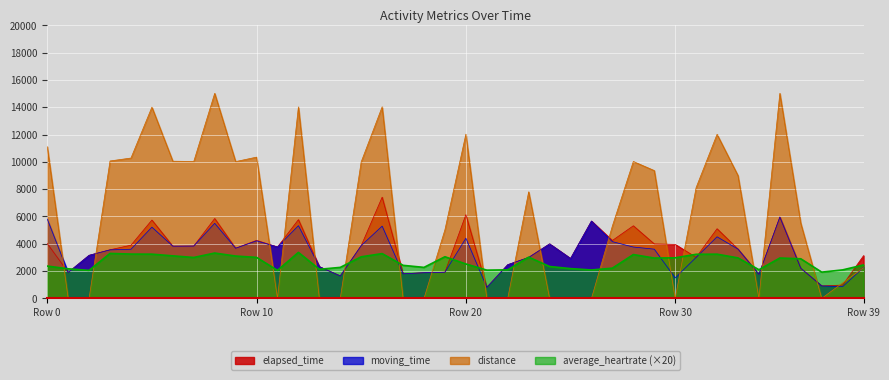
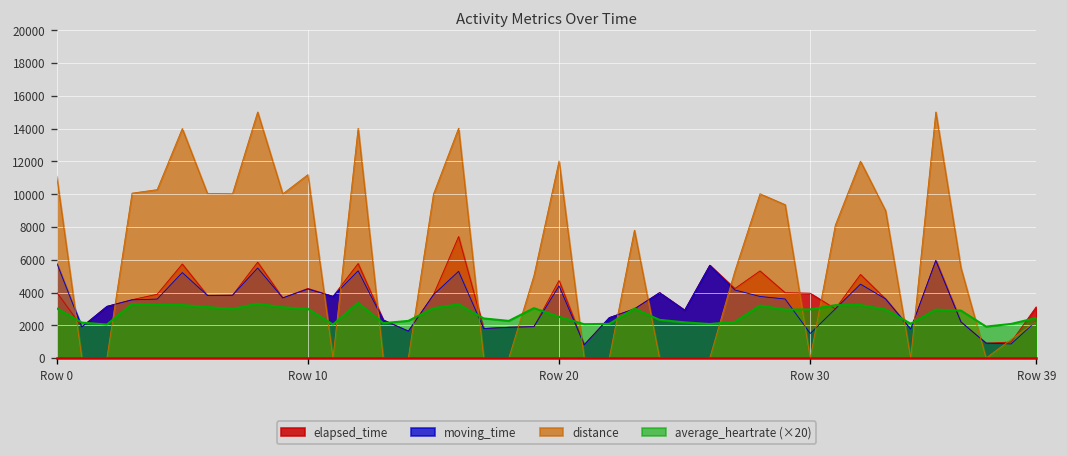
average_heartrate (×20), Row 0: 2400 -> 3000
distance, Row 10: 10300 -> 11200
elapsed_time, Row 20: 6100 -> 4700
